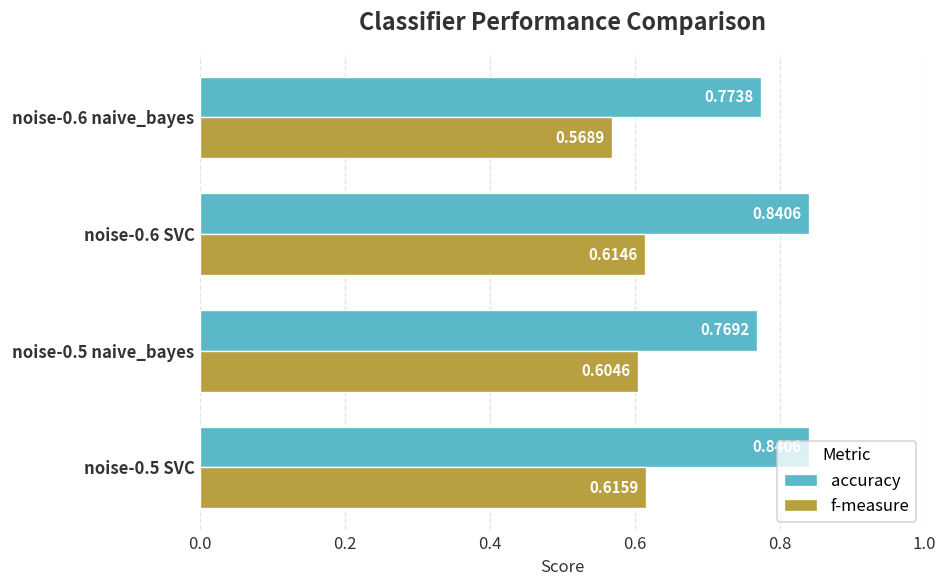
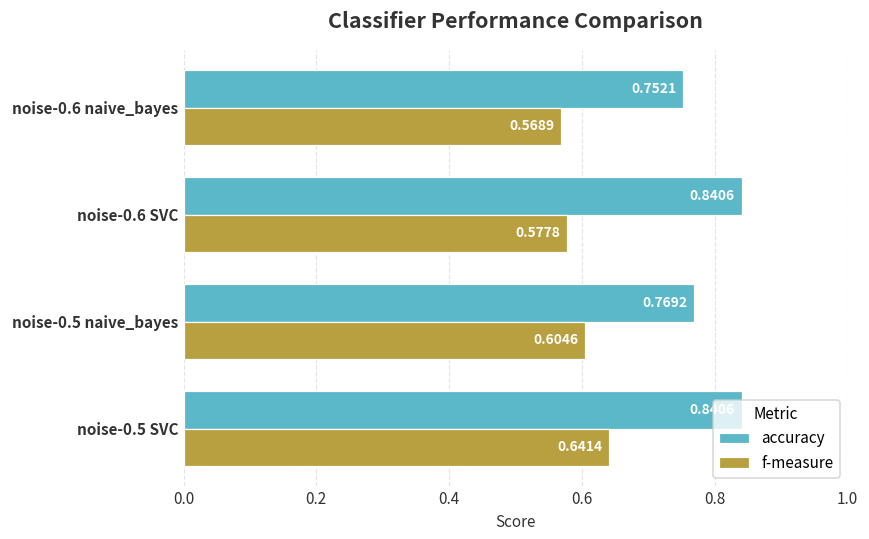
accuracy, noise-0.6 naive_bayes: 0.7738 -> 0.7521
f-measure, noise-0.6 SVC: 0.6146 -> 0.5778
f-measure, noise-0.5 SVC: 0.6159 -> 0.6414
